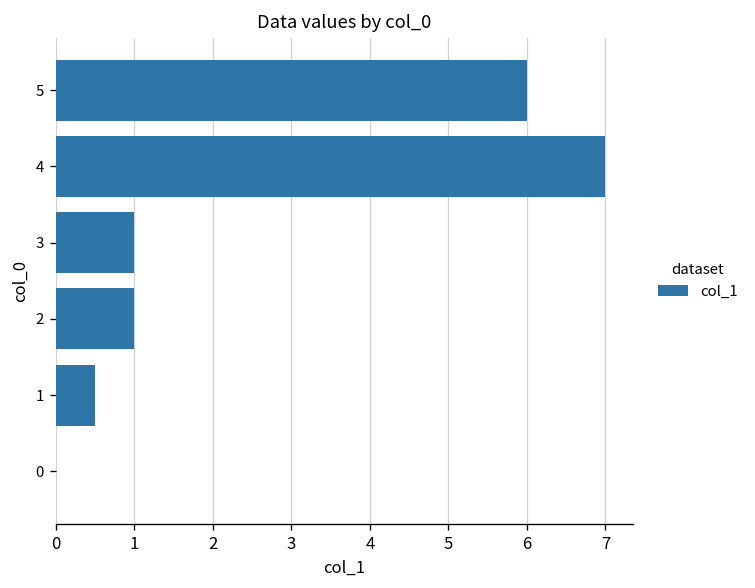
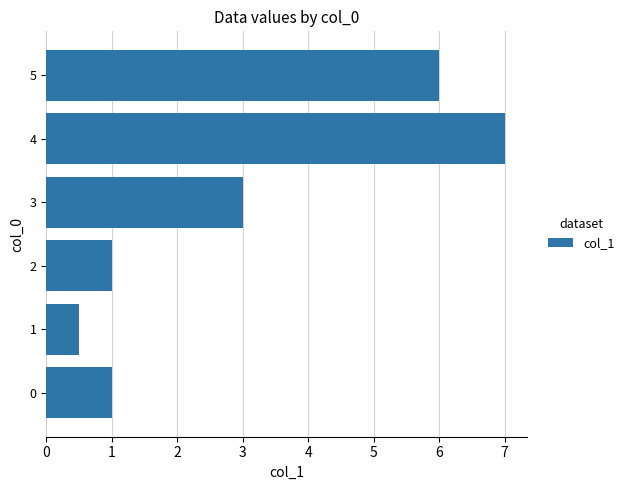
3: 1 -> 3
0: 0 -> 1
